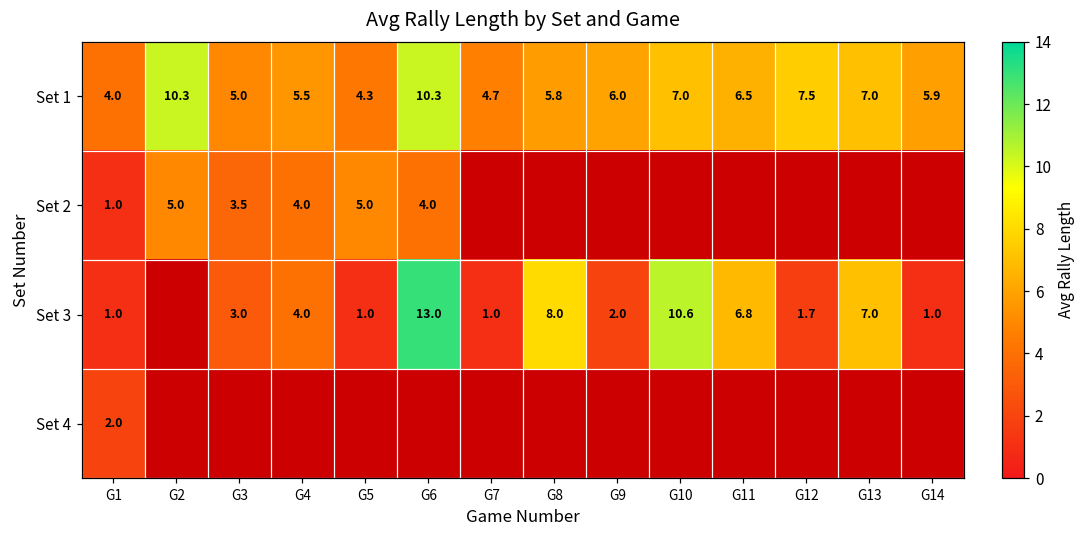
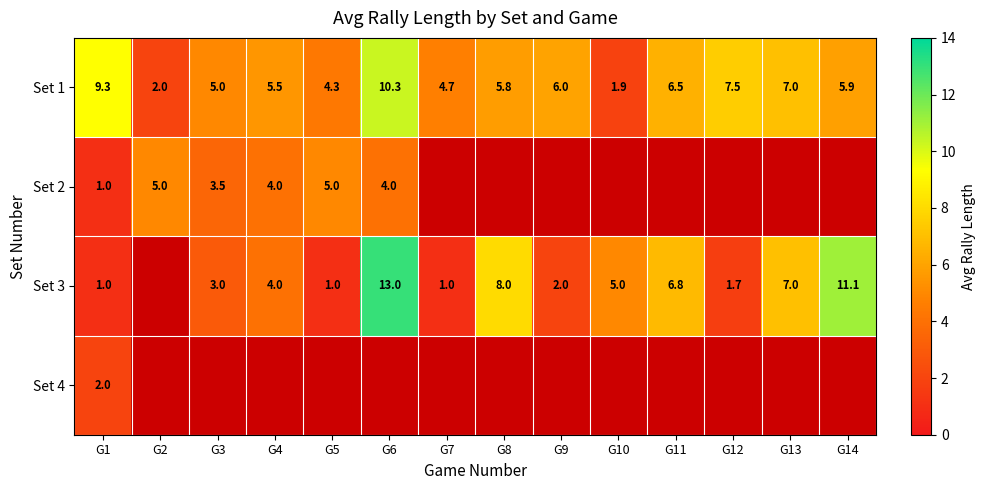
Set 1, G1: 4.0 -> 9.3
Set 1, G2: 10.3 -> 2.0
Set 1, G10: 7.0 -> 1.9
Set 3, G10: 10.6 -> 5.0
Set 3, G14: 1.0 -> 11.1
